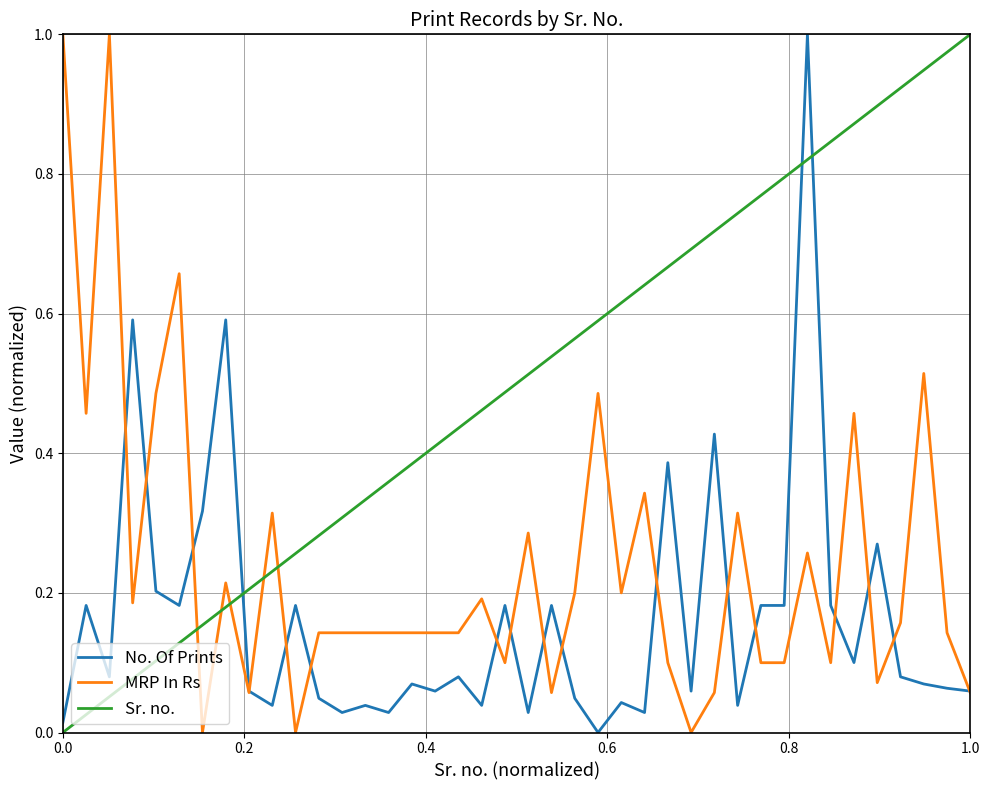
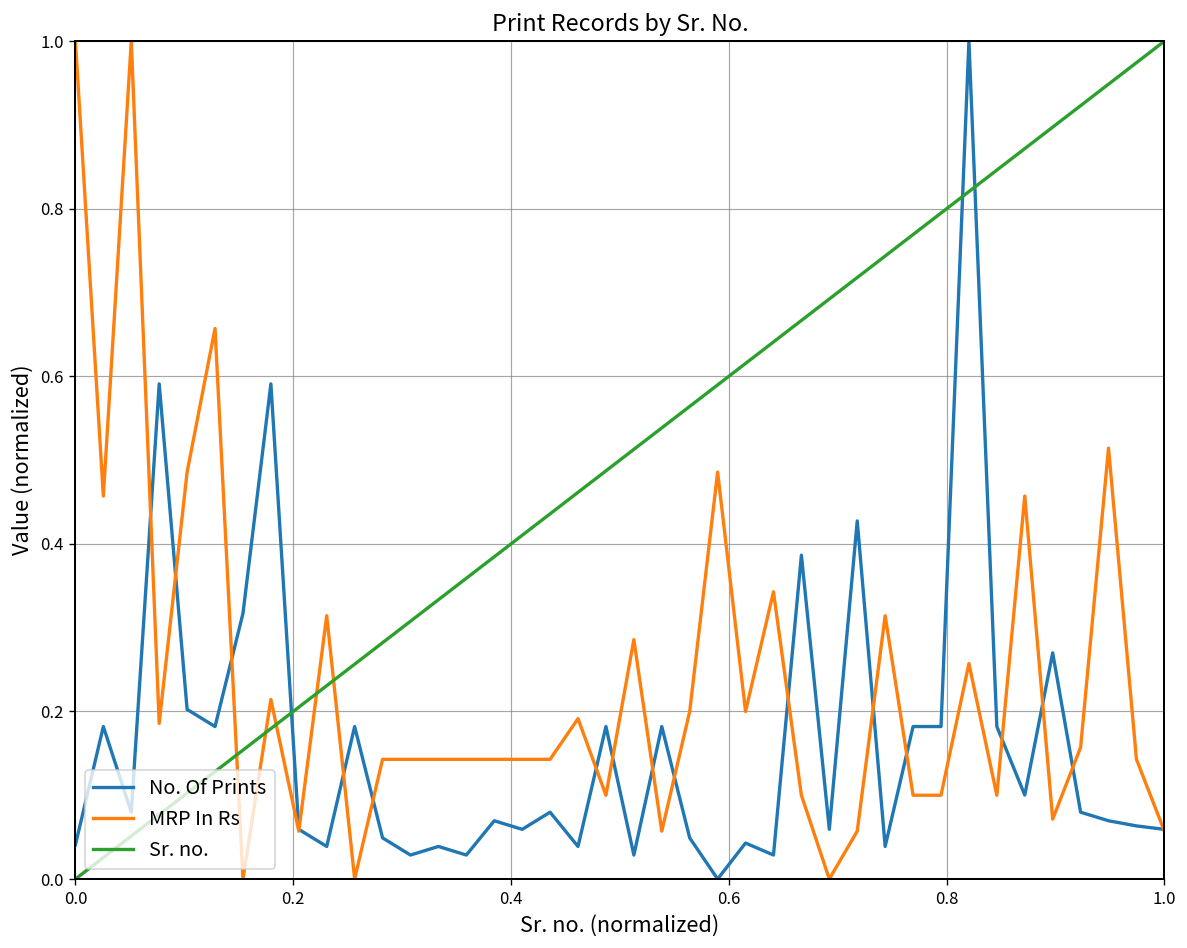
No. Of Prints, 0.0: 0.01 -> 0.04
